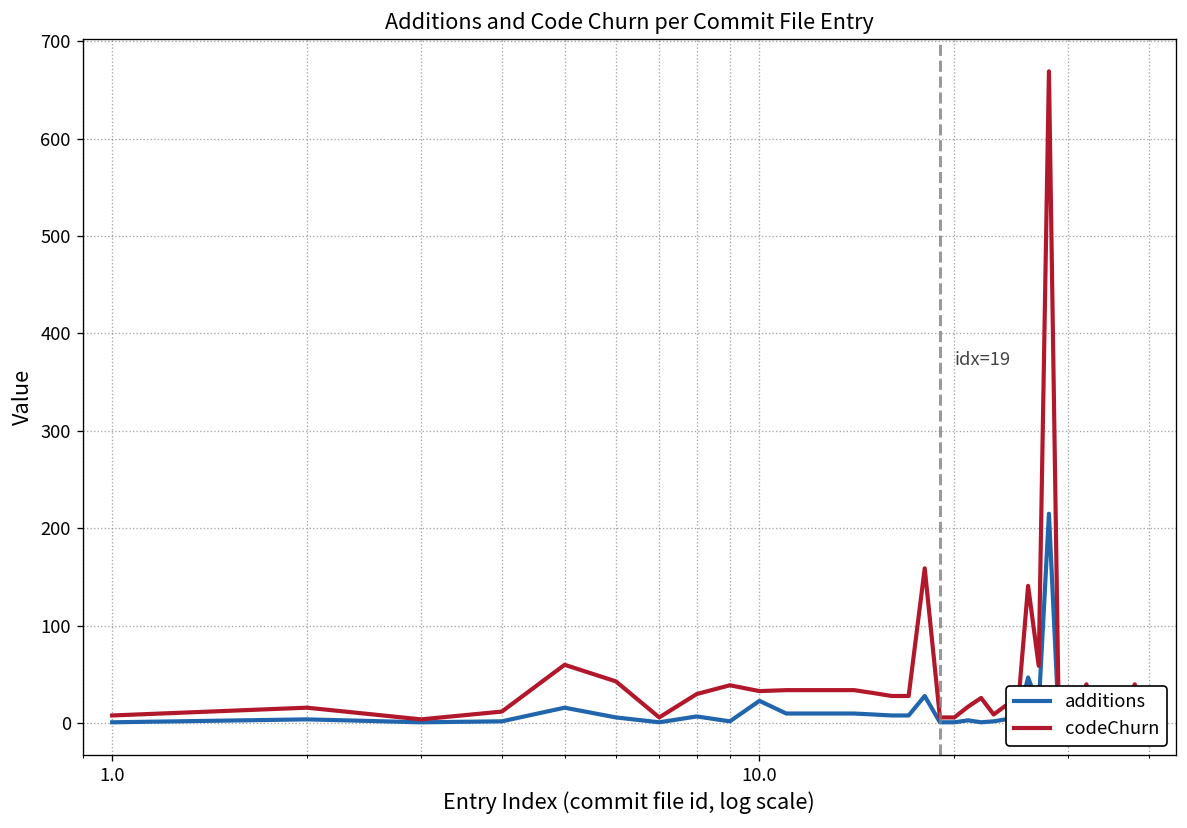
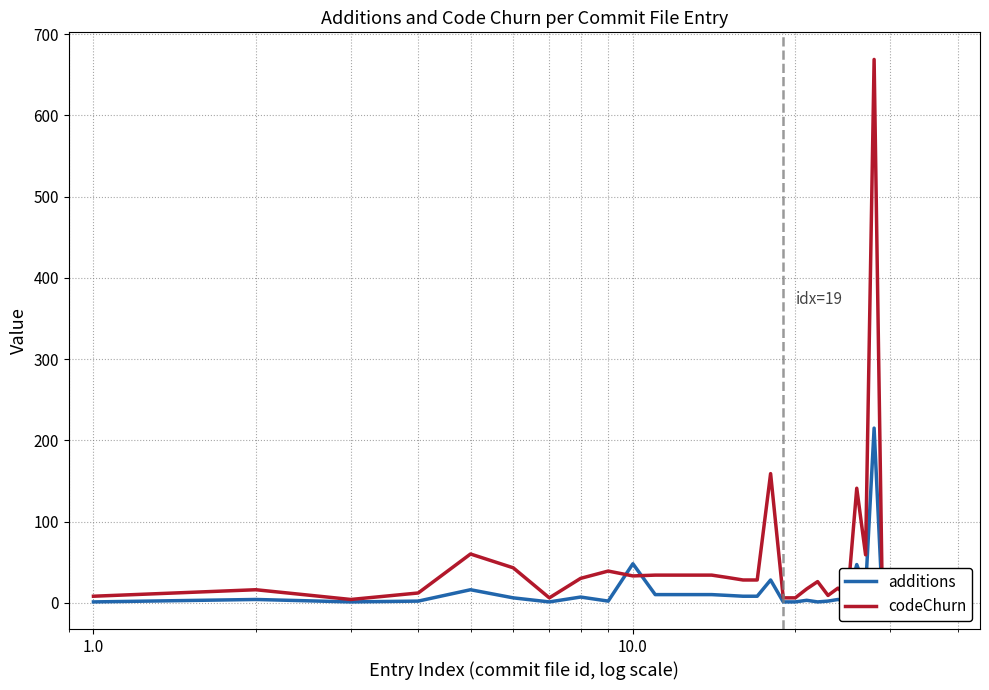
additions, 10.0: 20 -> 50
